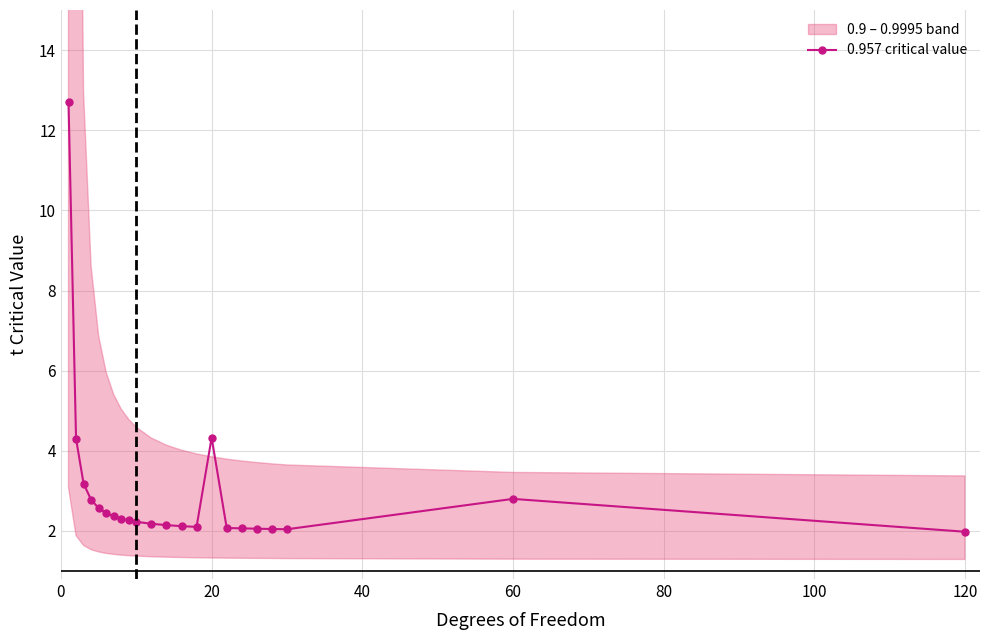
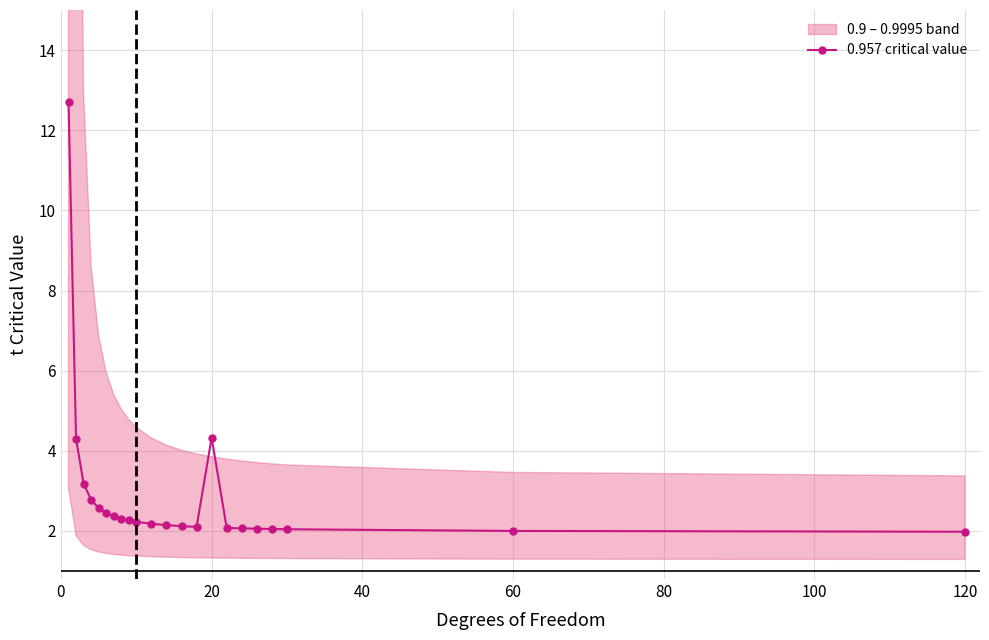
0.957 critical value, 60: 2.8 -> 2.0
